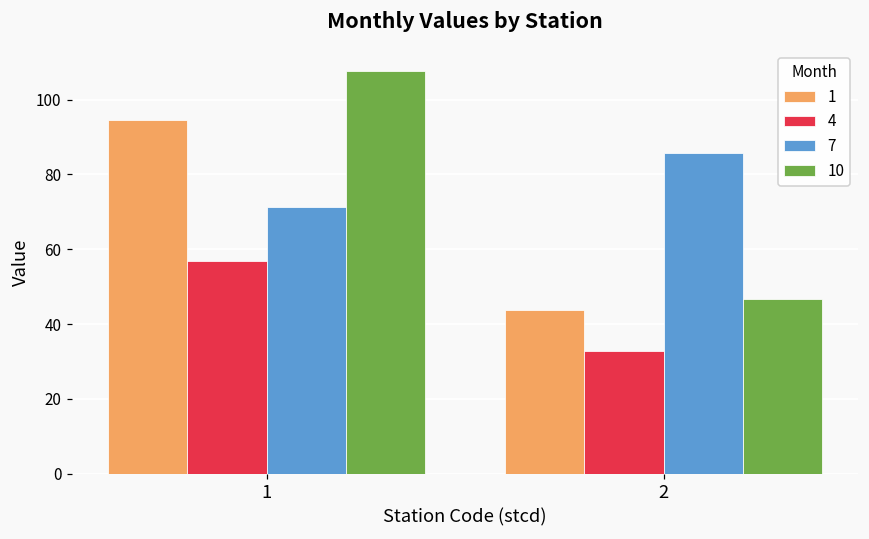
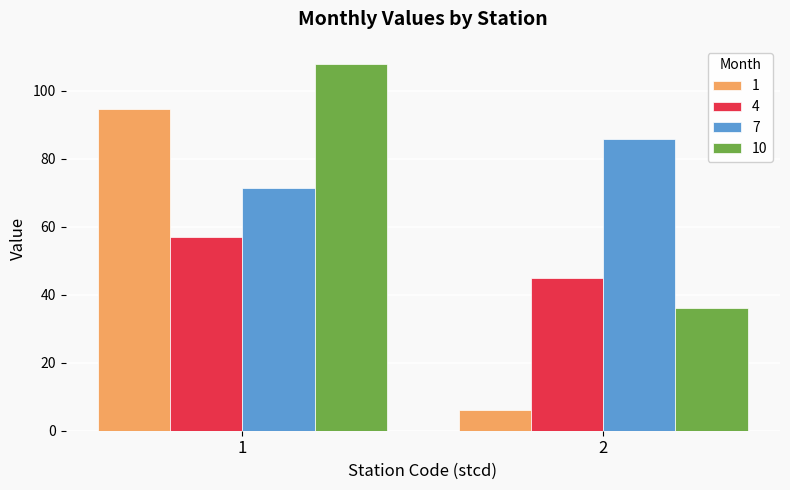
1, 2: 44 -> 6
4, 2: 33 -> 45
10, 2: 47 -> 36
